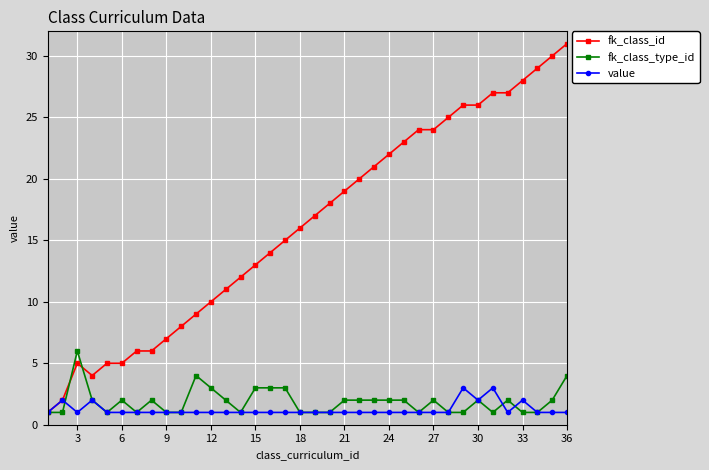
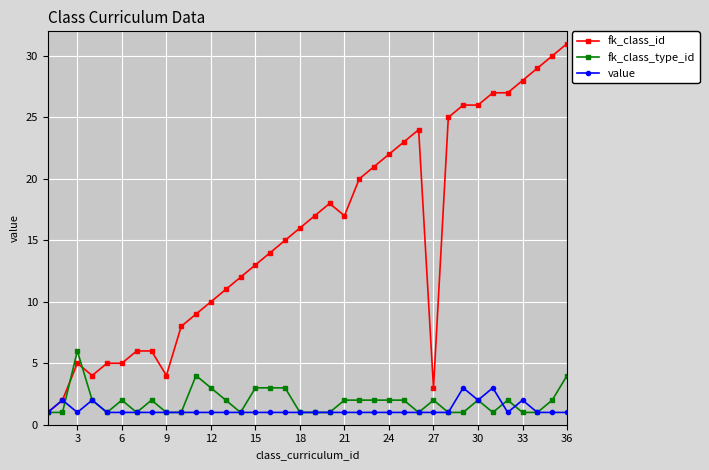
fk_class_id, 9: 7 -> 4
fk_class_id, 21: 19 -> 17
fk_class_id, 27: 24 -> 3
